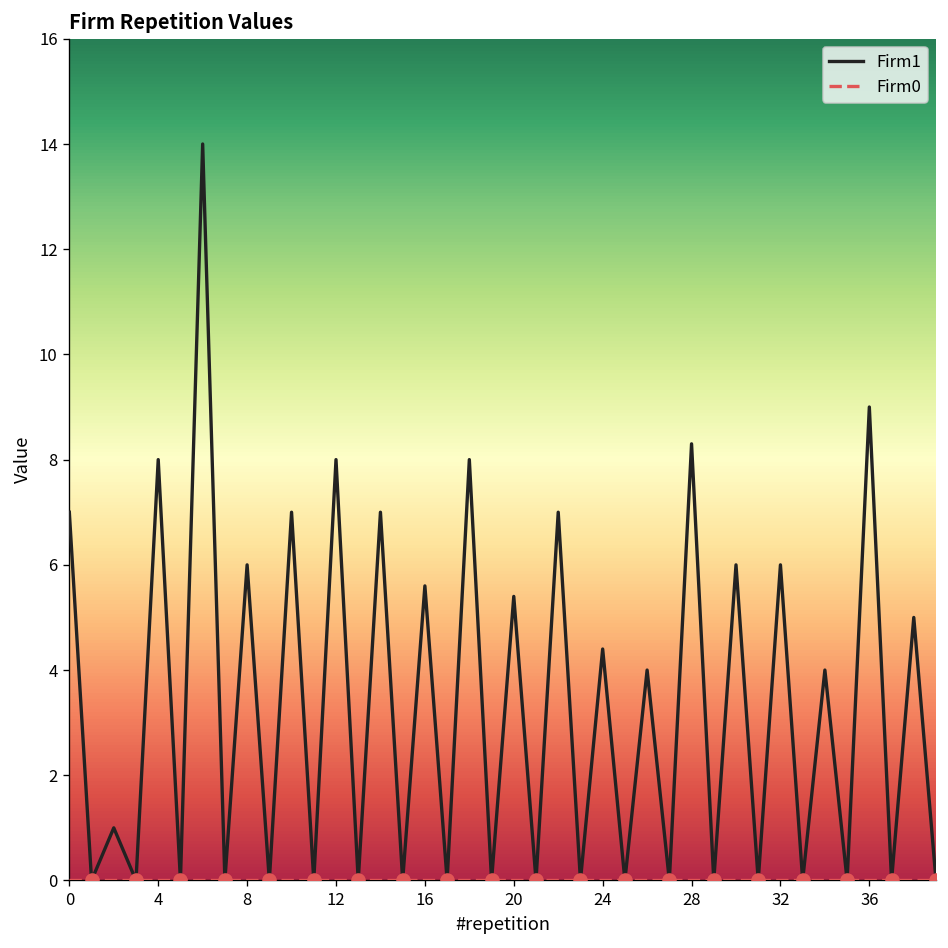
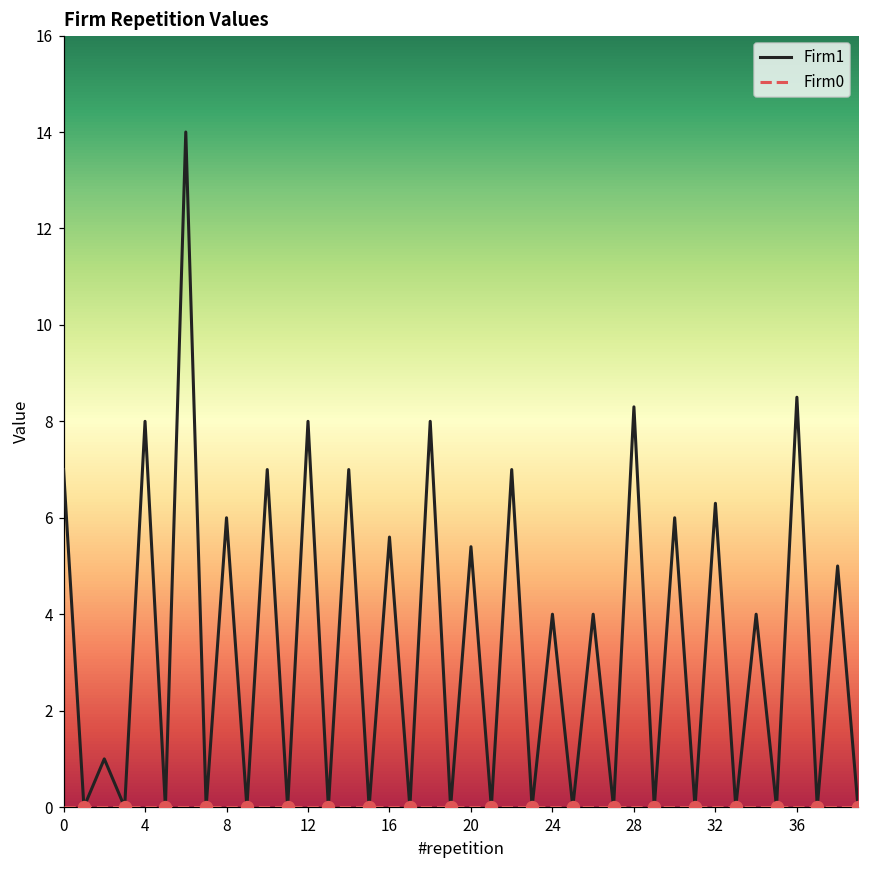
Firm1, 24: 4.4 -> 4.0
Firm1, 32: 6.0 -> 6.3
Firm1, 36: 9.0 -> 8.5
